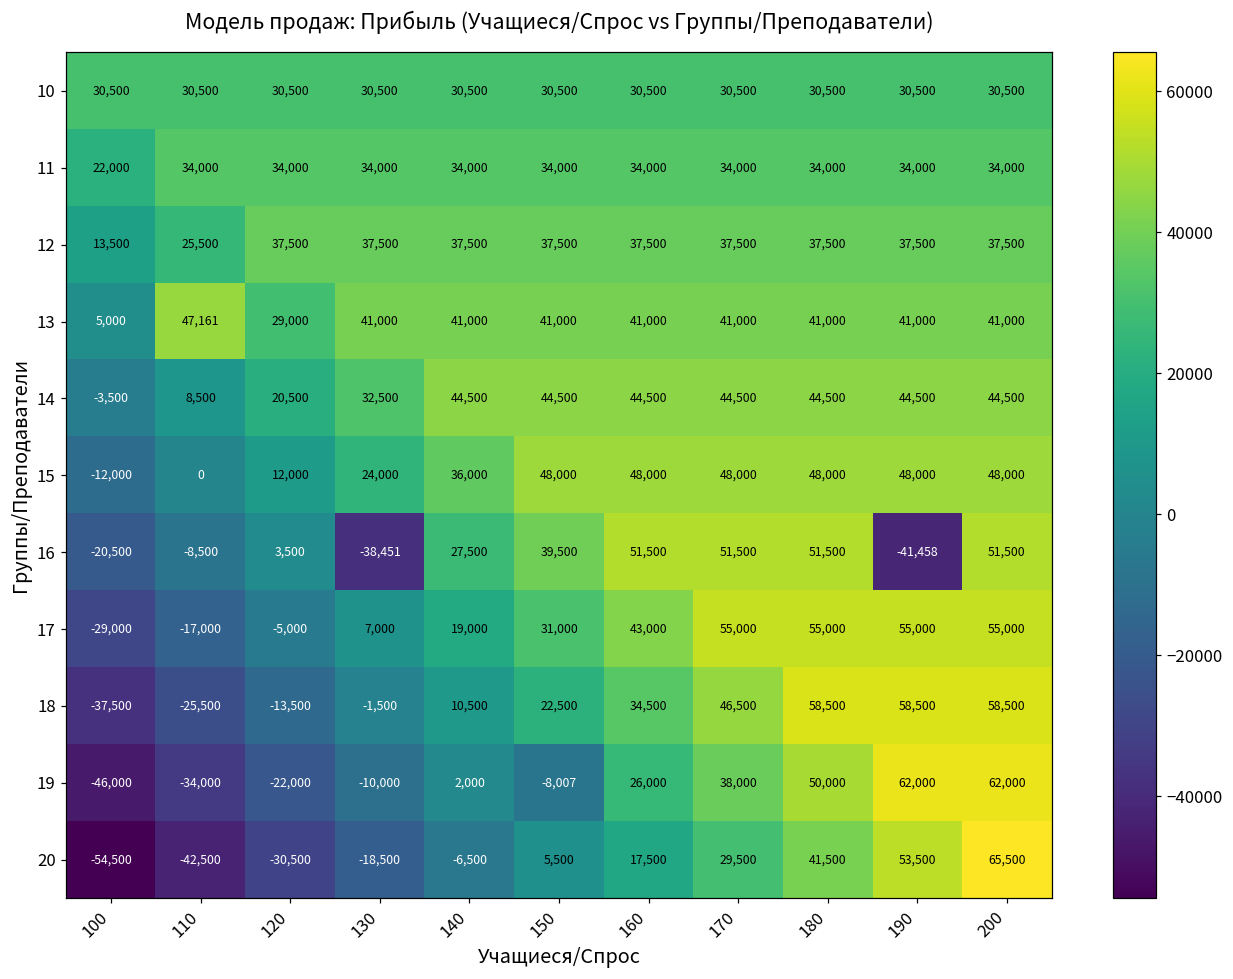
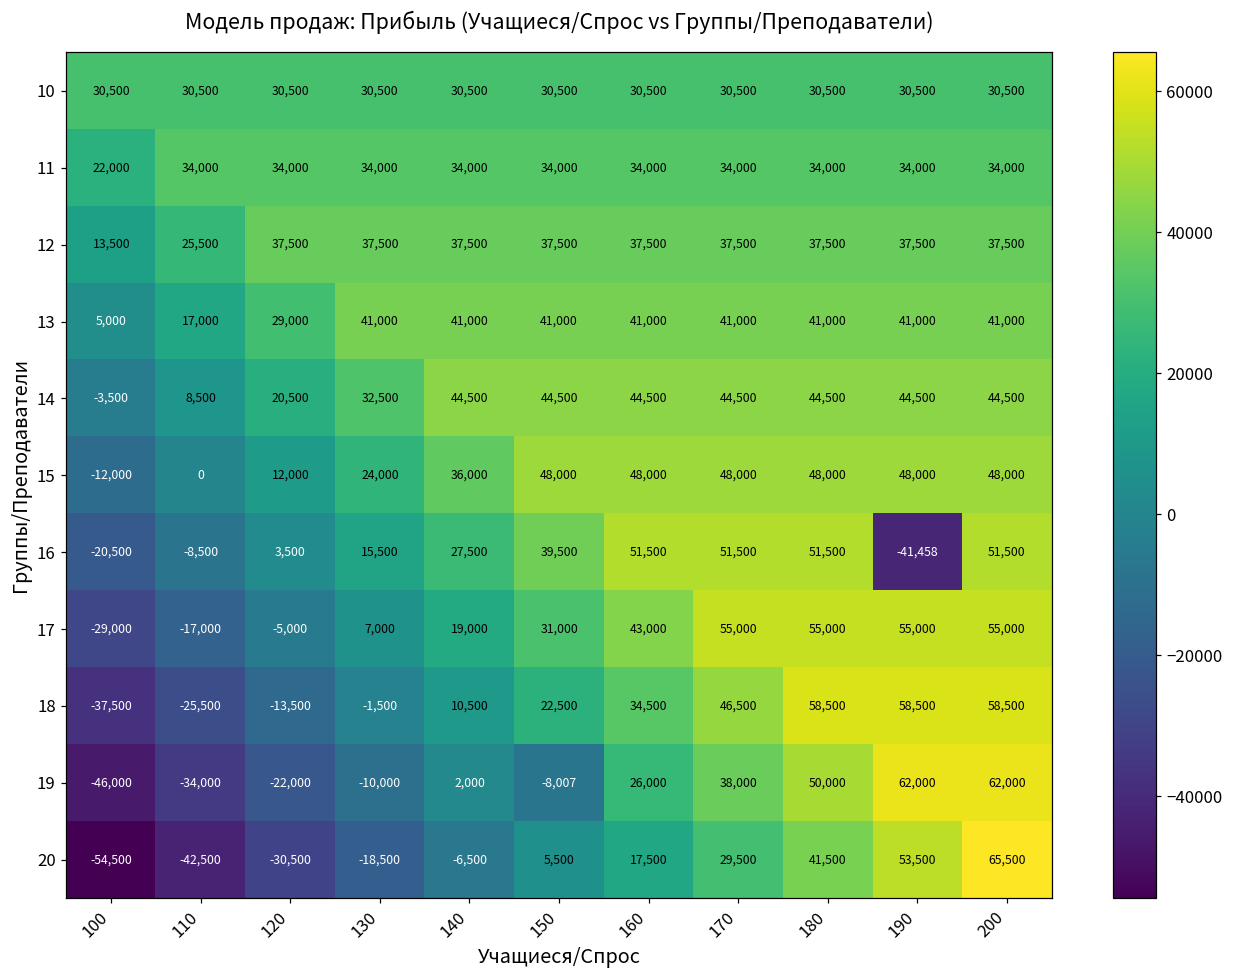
13, 110: 47,161 -> 17,000
16, 130: -38,451 -> 15,500
